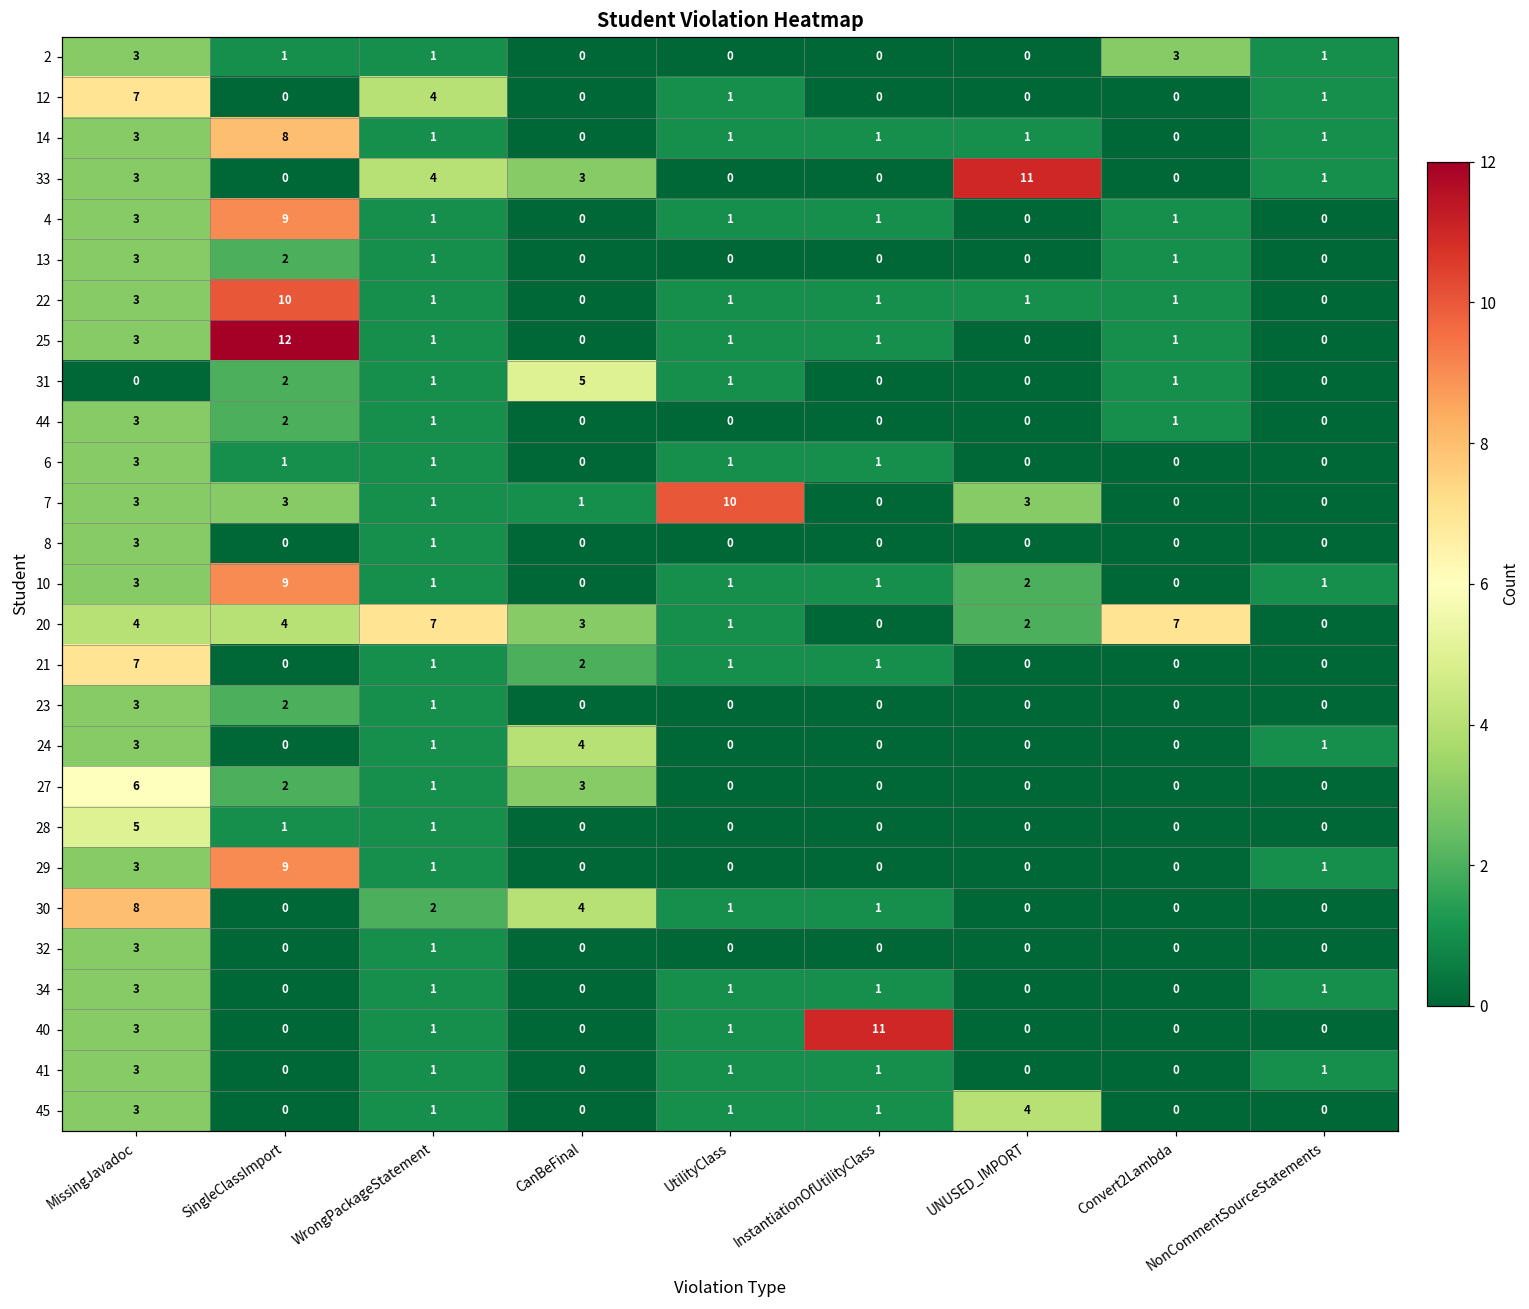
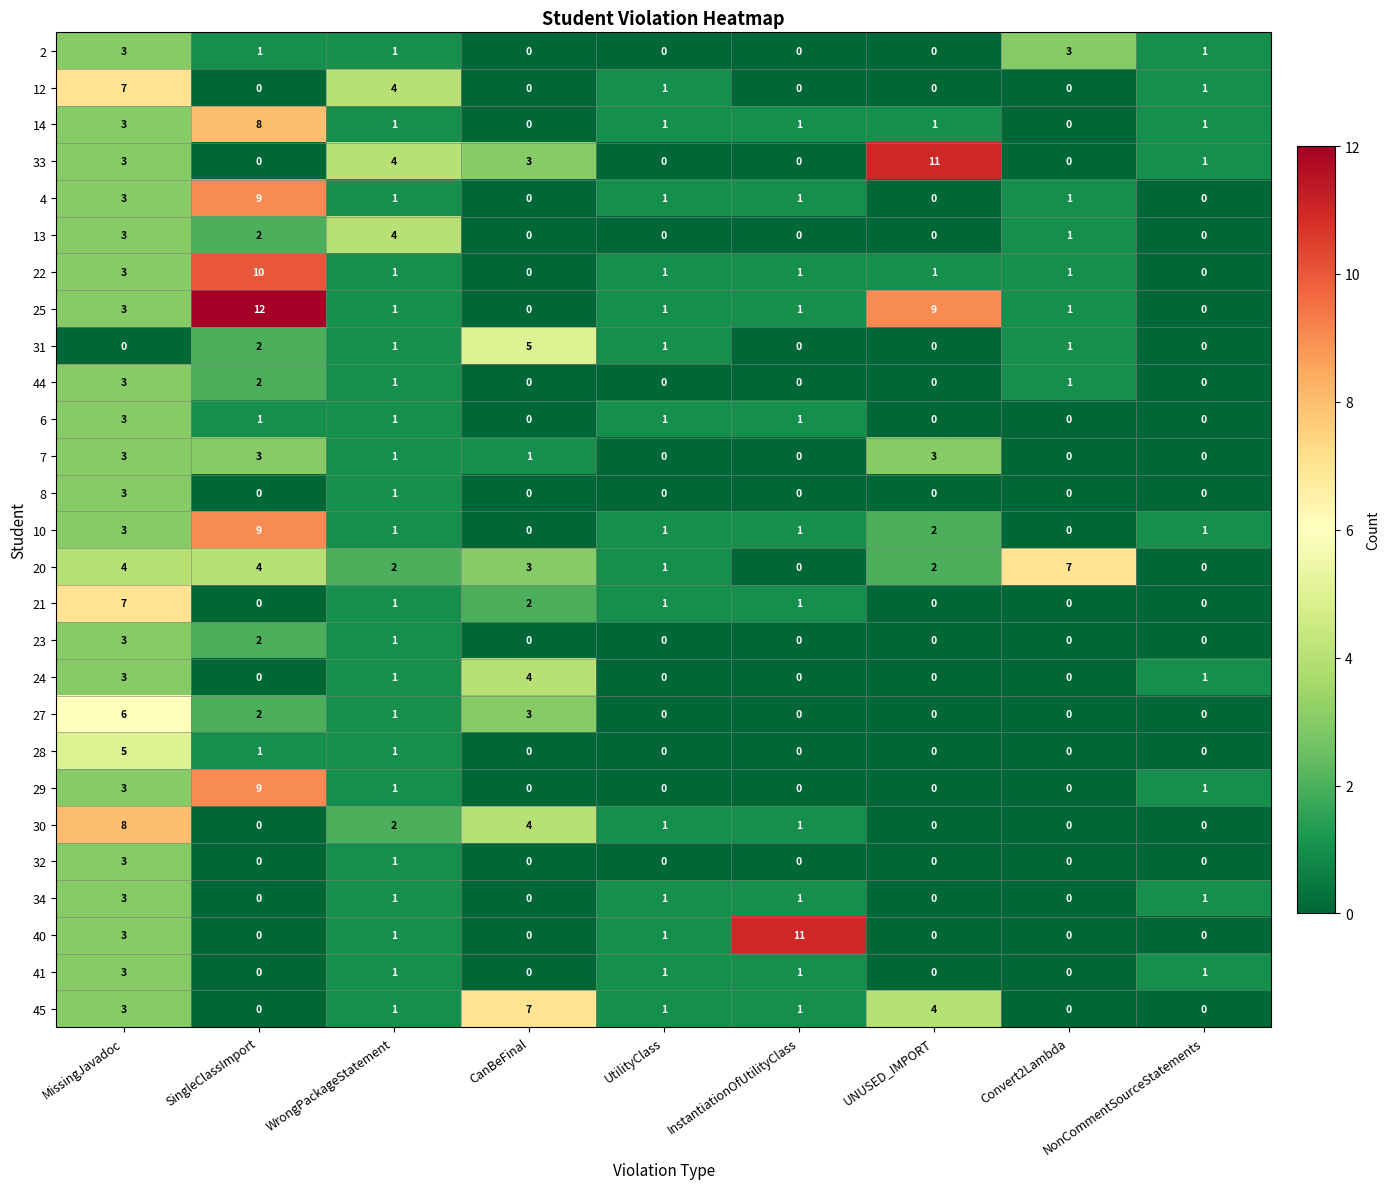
13, WrongPackageStatement: 1 -> 4
25, UNUSED_IMPORT: 0 -> 9
7, UtilityClass: 10 -> 0
20, WrongPackageStatement: 7 -> 2
45, CanBeFinal: 0 -> 7
